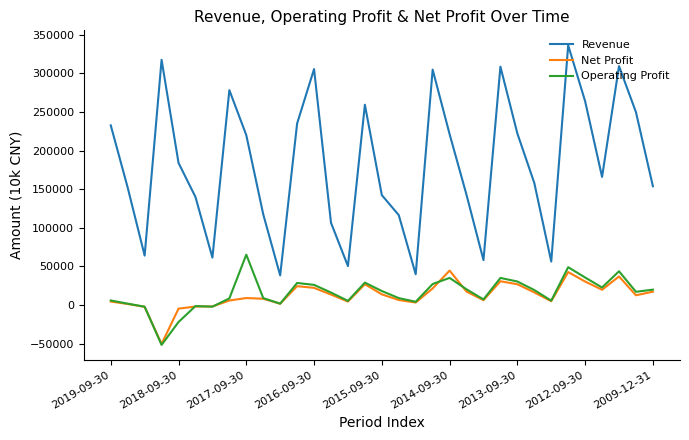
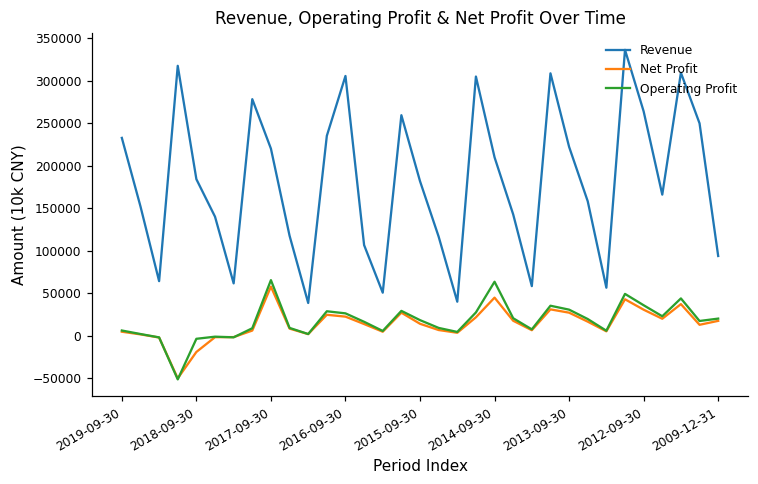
Net Profit, 2018-09-30: 0 -> -20000
Operating Profit, 2018-09-30: -20000 -> 0
Net Profit, 2017-09-30: 10000 -> 60000
Revenue, 2015-09-30: 140000 -> 180000
Revenue, 2014-09-30: 220000 -> 210000
Operating Profit, 2014-09-30: 40000 -> 60000
Revenue, 2009-12-31: 150000 -> 90000
